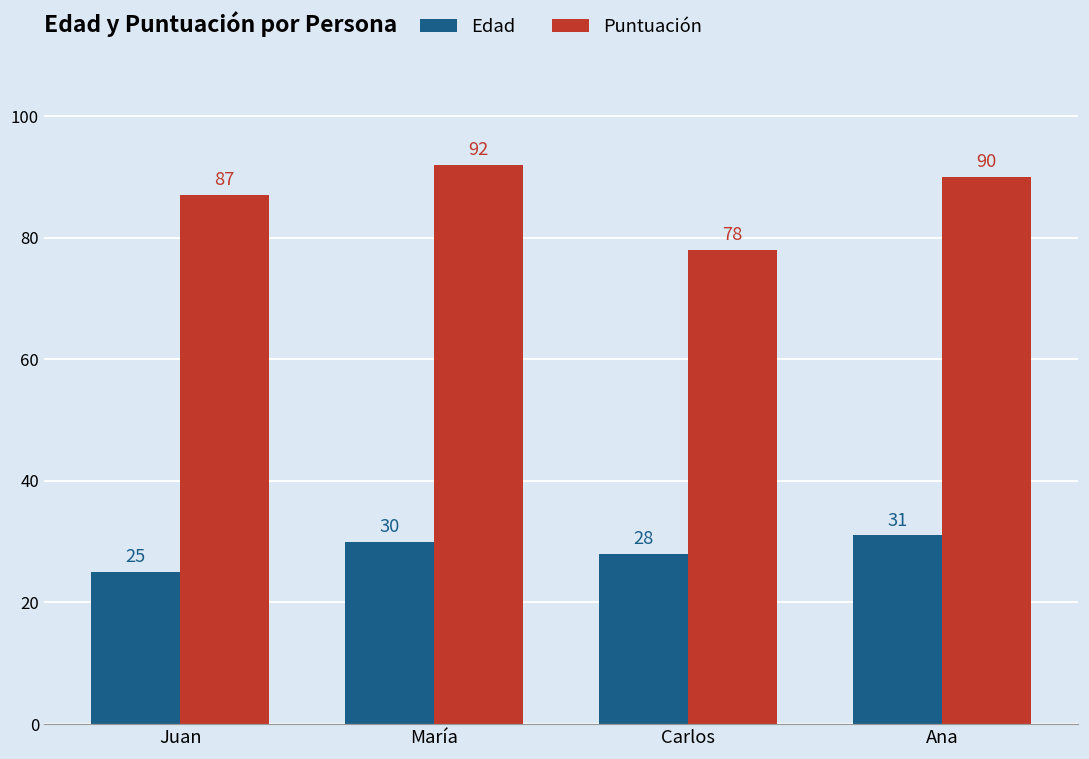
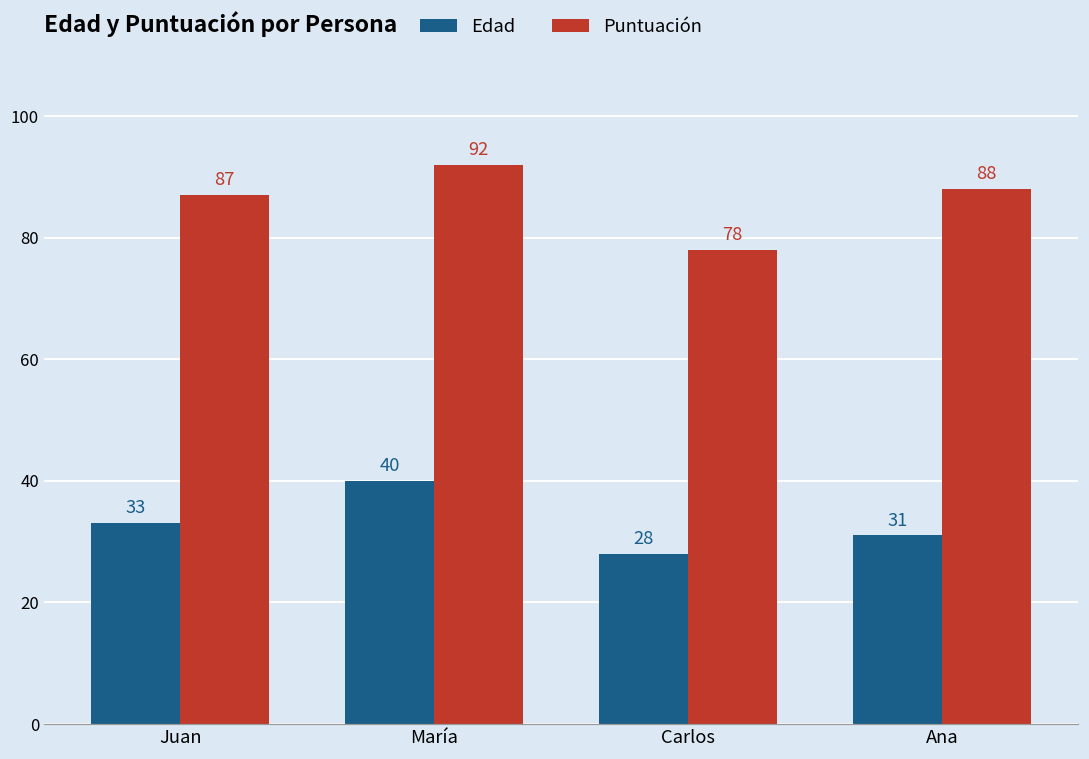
Edad, Juan: 25 -> 33
Edad, María: 30 -> 40
Puntuación, Ana: 90 -> 88
